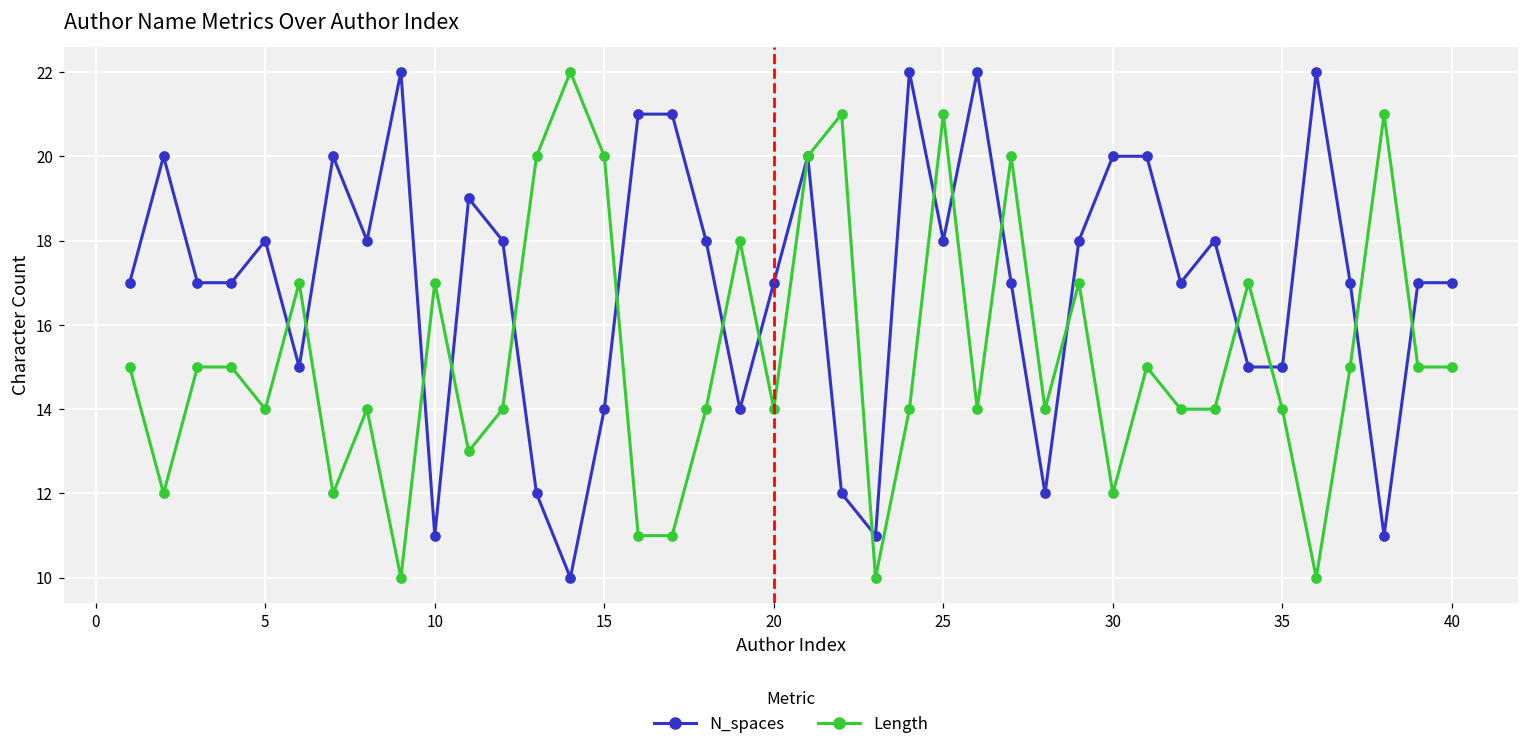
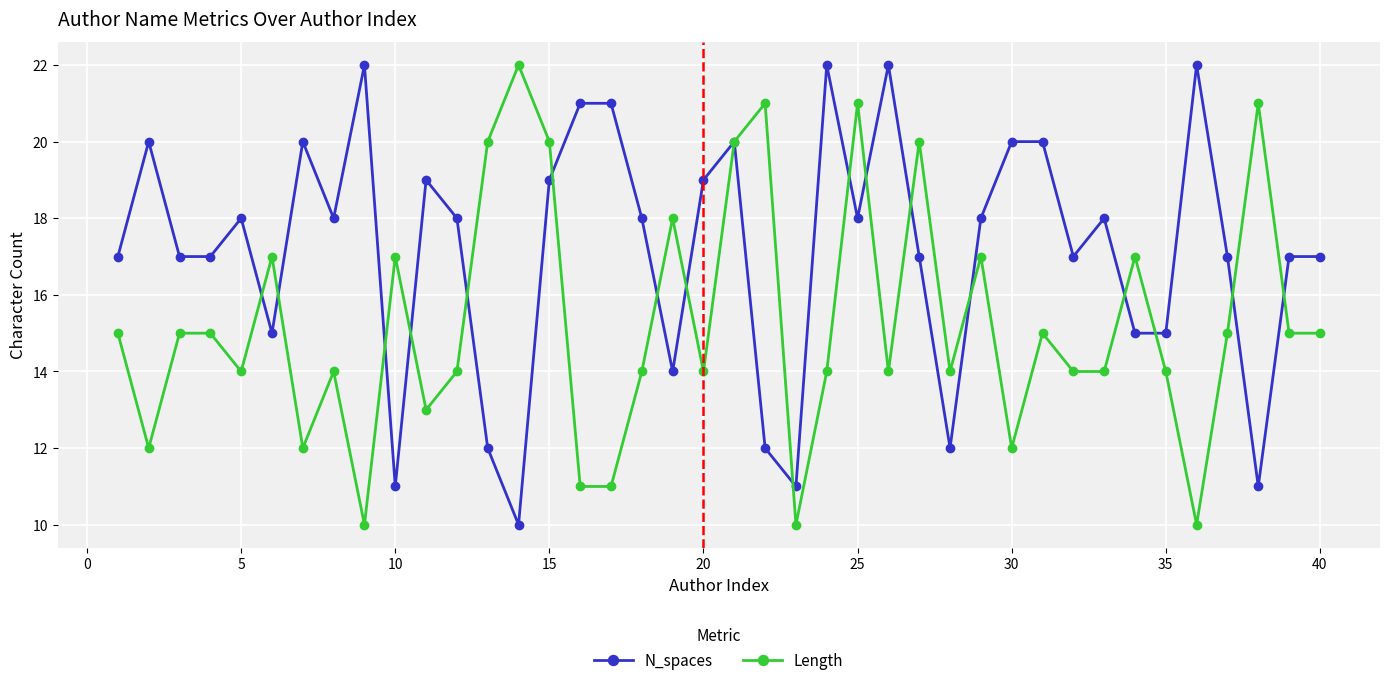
N_spaces, 15: 14 -> 19
N_spaces, 20: 17 -> 19
